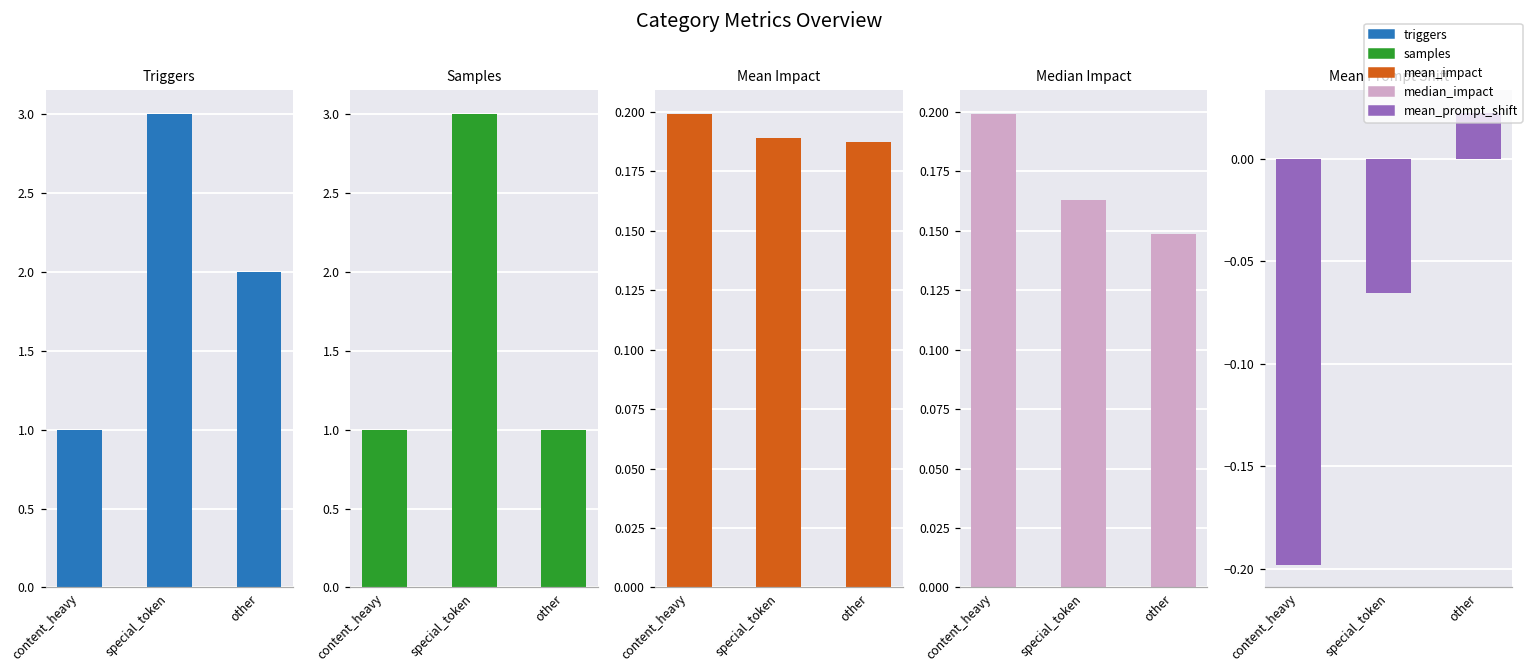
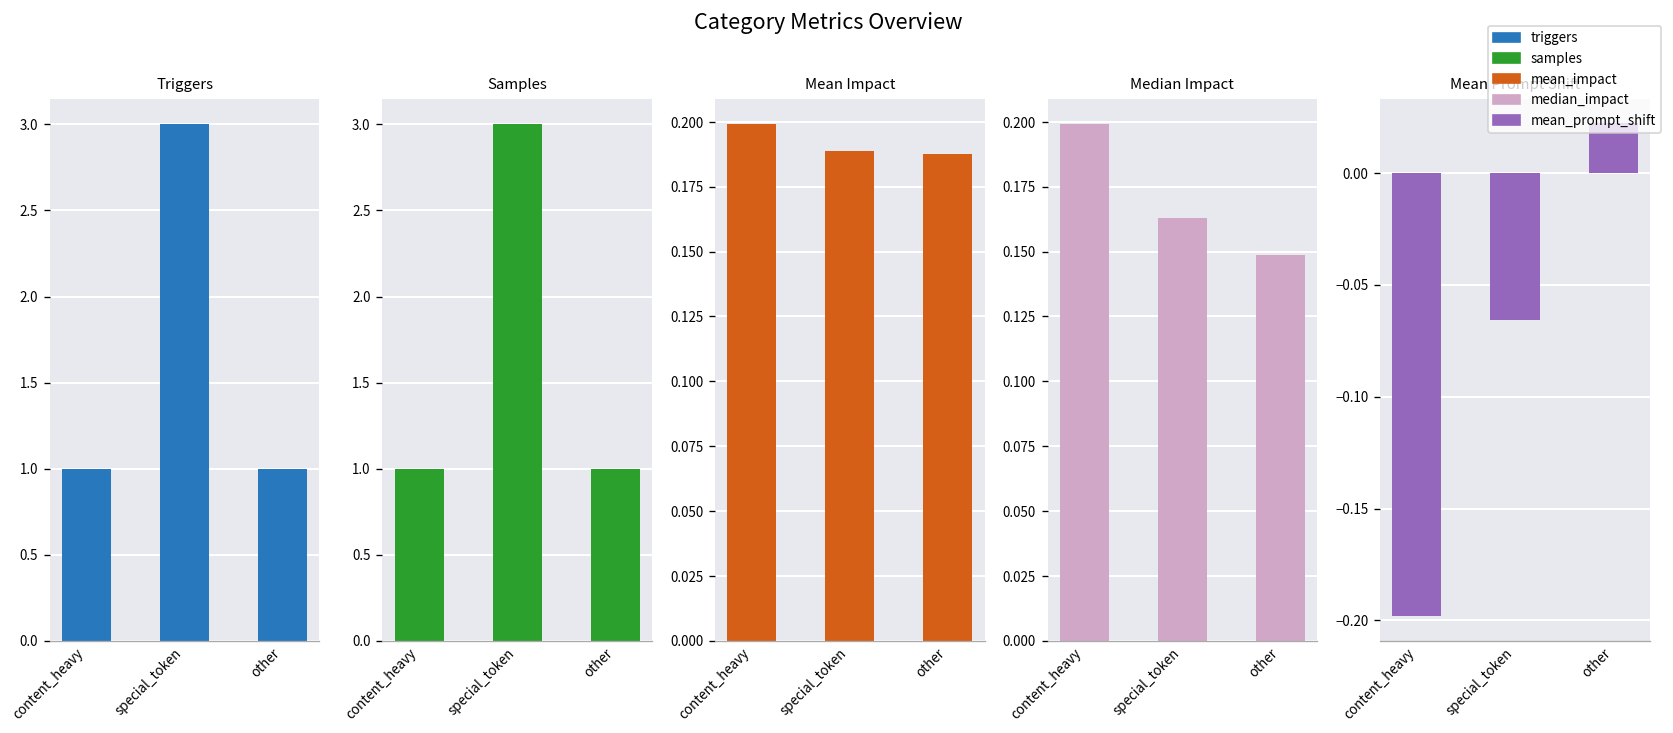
Triggers, other: 2 -> 1
